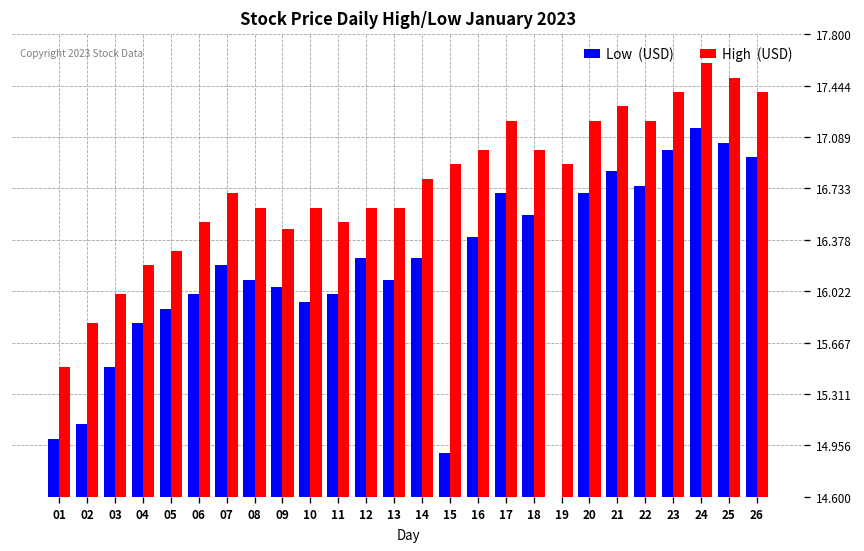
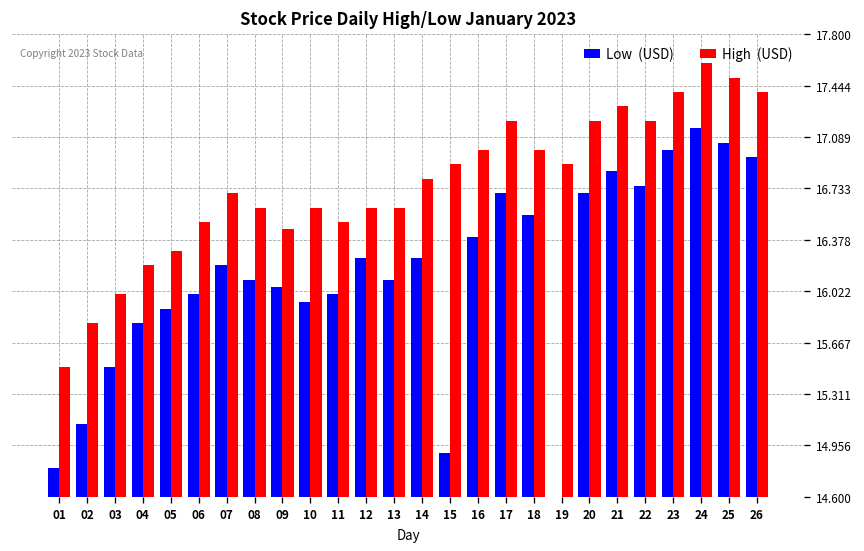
Low (USD), 01: 15.0 -> 14.8
